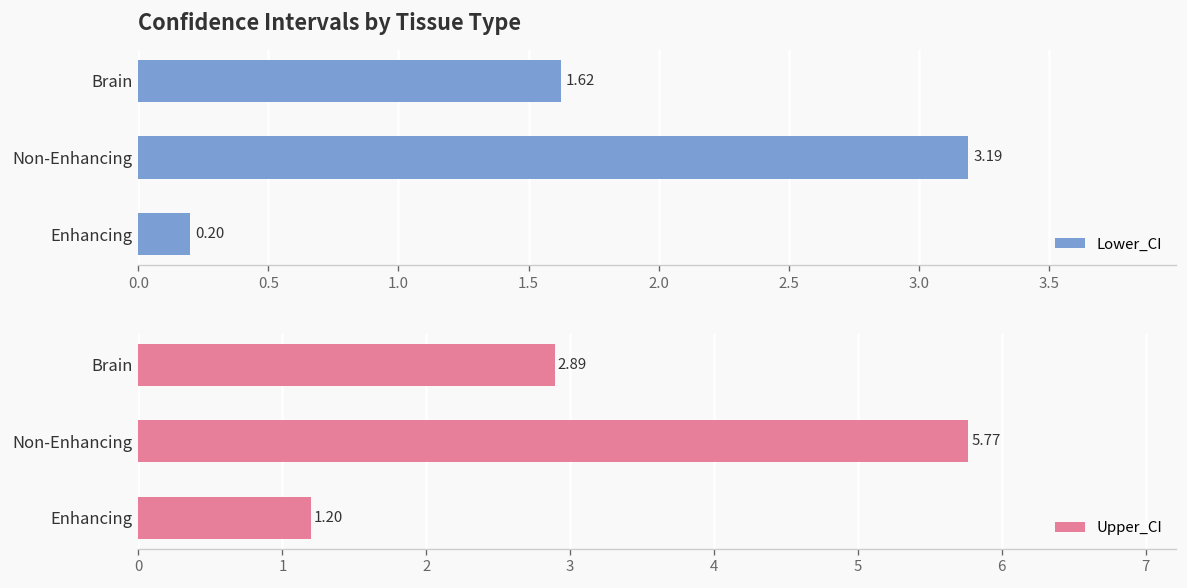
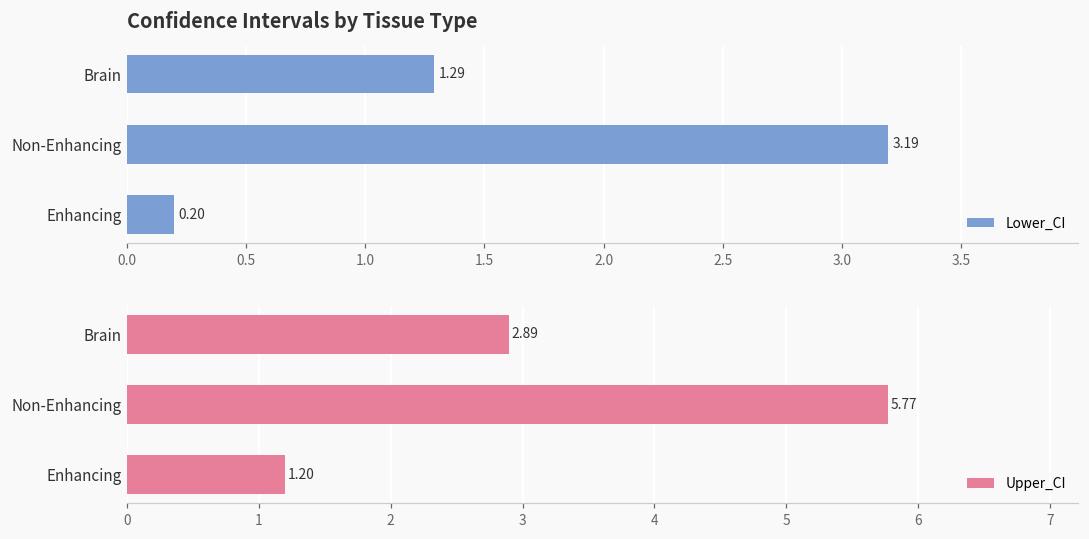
Confidence Intervals by Tissue Type, Brain: 1.62 -> 1.29
